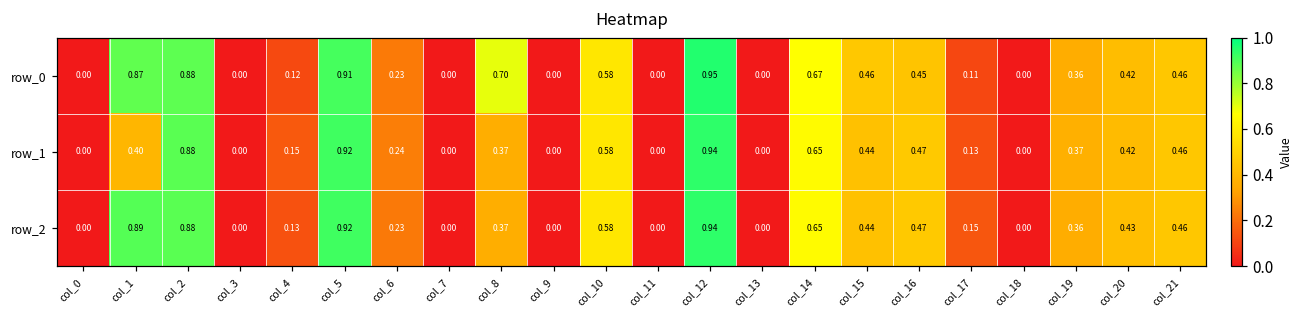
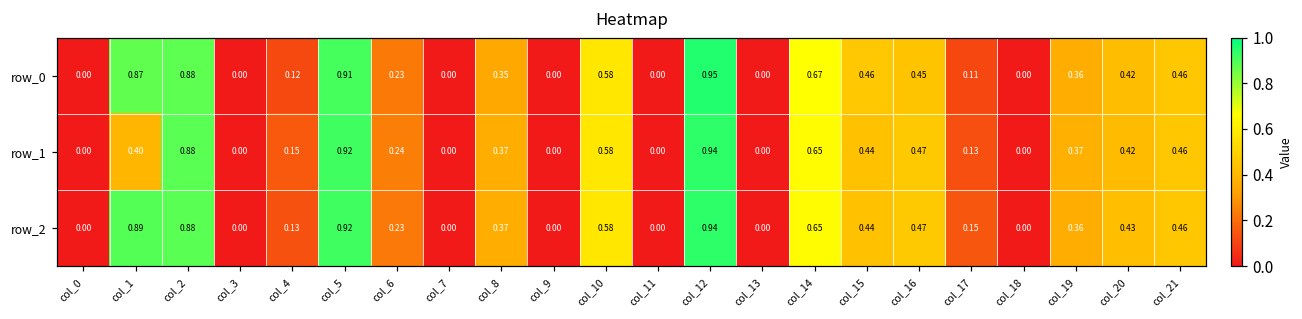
row_0, col_8: 0.70 -> 0.35
